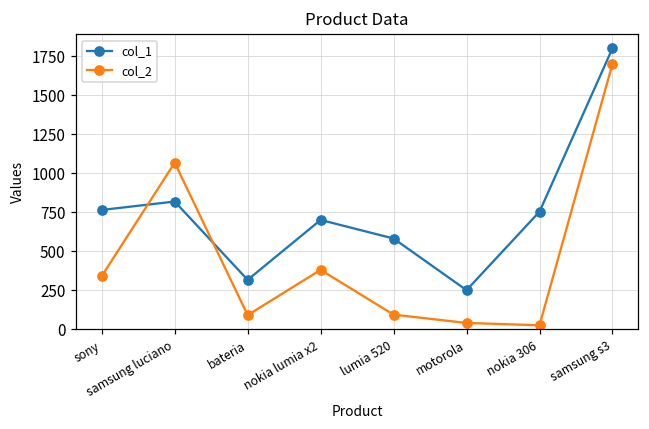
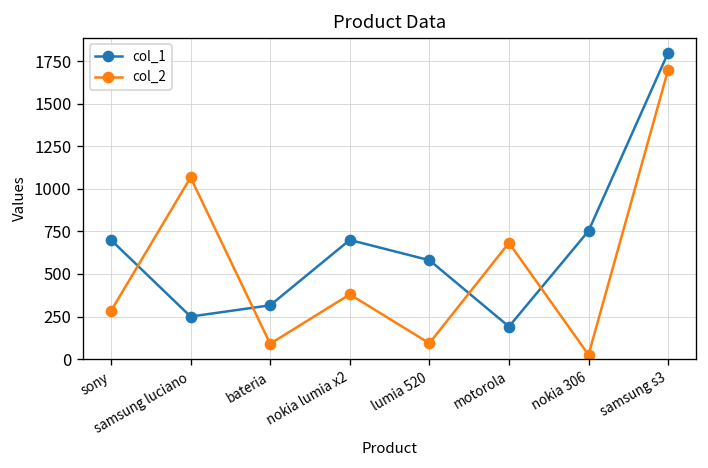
col_1, sony: 760 -> 700
col_2, sony: 340 -> 280
col_1, samsung luciano: 820 -> 250
col_1, motorola: 250 -> 190
col_2, motorola: 40 -> 680
